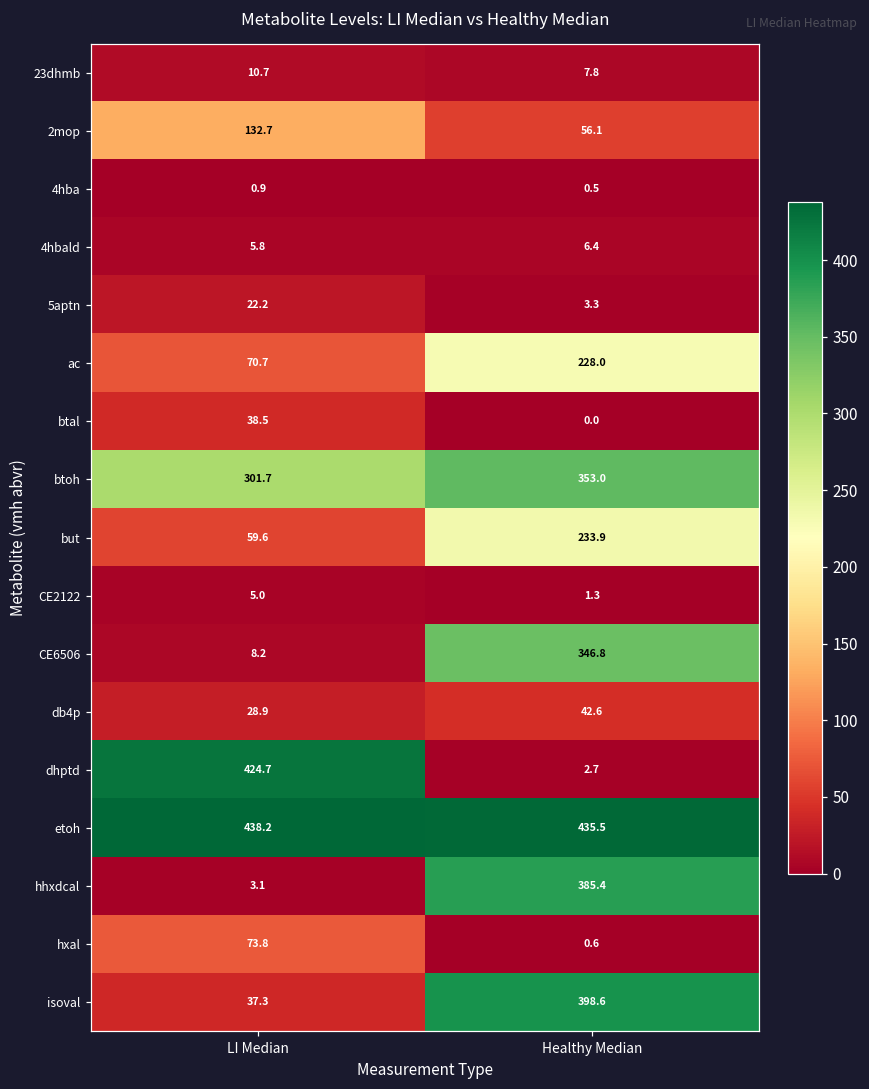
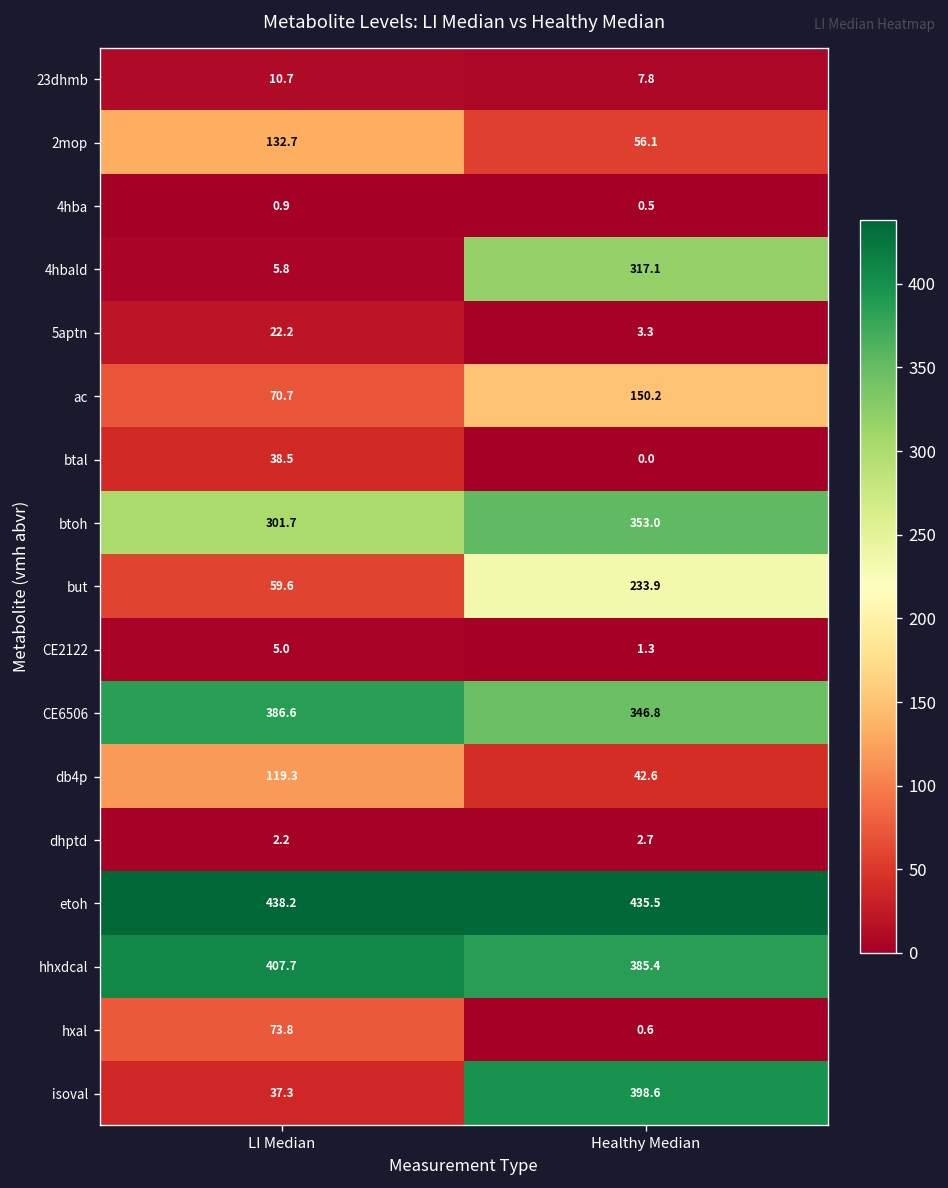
4hbald, Healthy Median: 6.4 -> 317.1
ac, Healthy Median: 228.0 -> 150.2
CE6506, LI Median: 8.2 -> 386.6
db4p, LI Median: 28.9 -> 119.3
dhptd, LI Median: 424.7 -> 2.2
hhxdcal, LI Median: 3.1 -> 407.7
